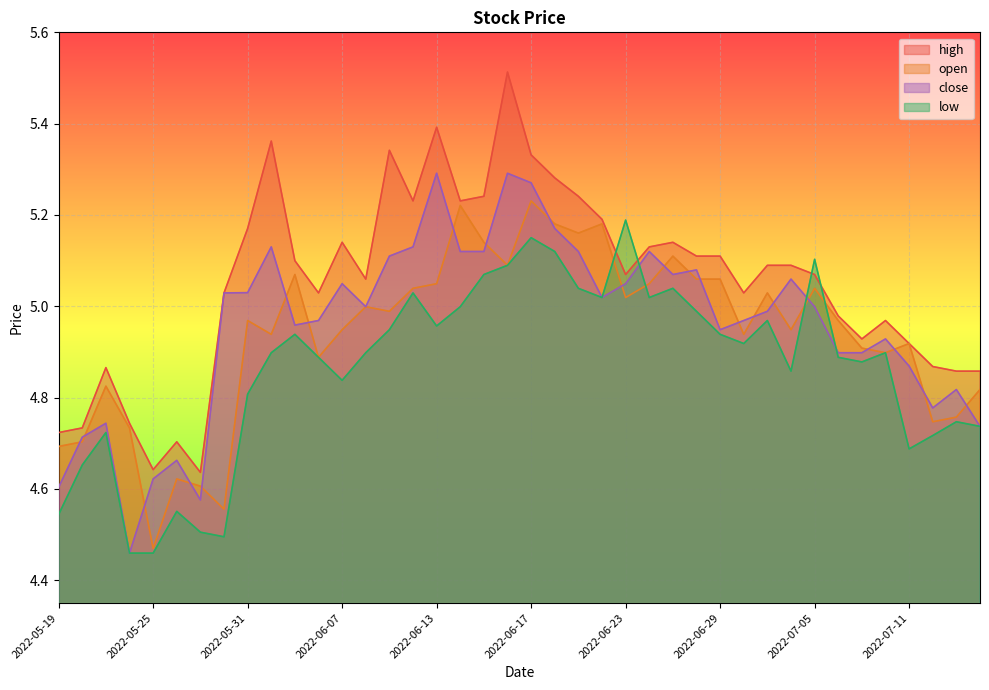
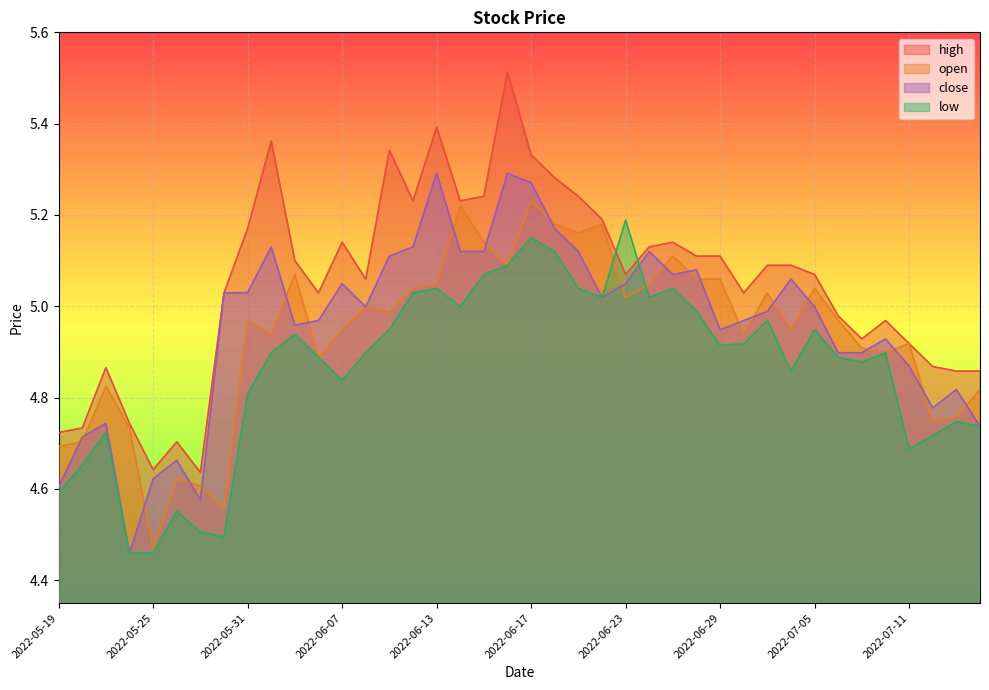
low, 2022-05-19: 4.54 -> 4.59
low, 2022-06-13: 4.96 -> 5.04
low, 2022-06-29: 4.94 -> 4.91
low, 2022-07-05: 5.10 -> 4.95
